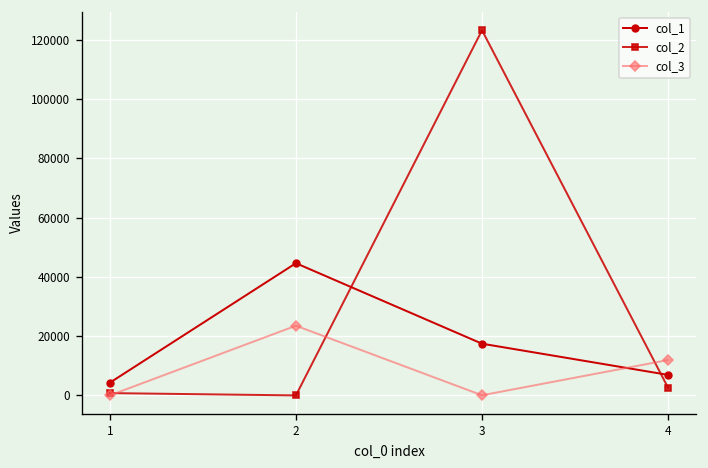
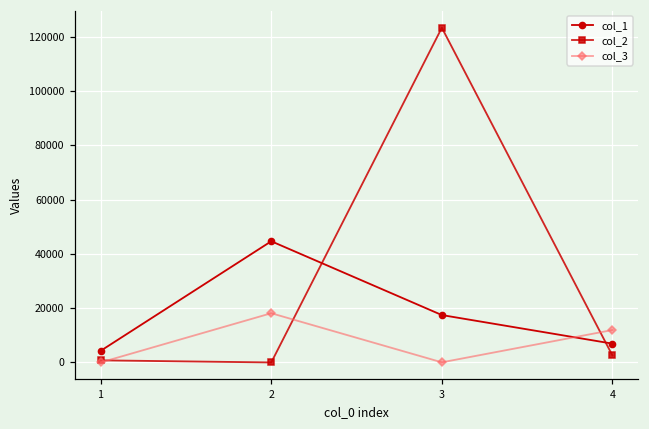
col_3, 2: 24000 -> 18000
